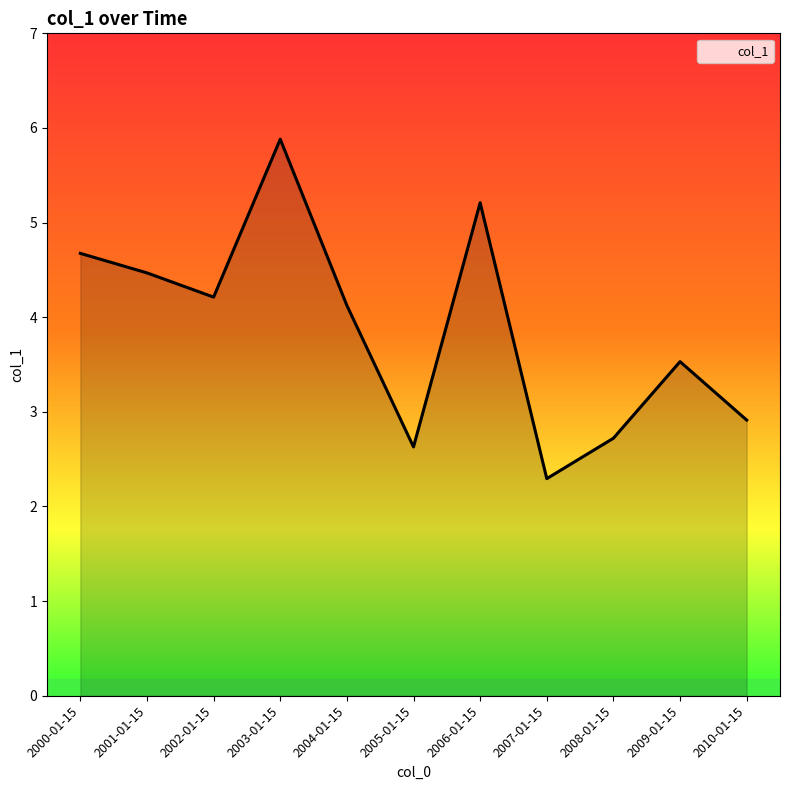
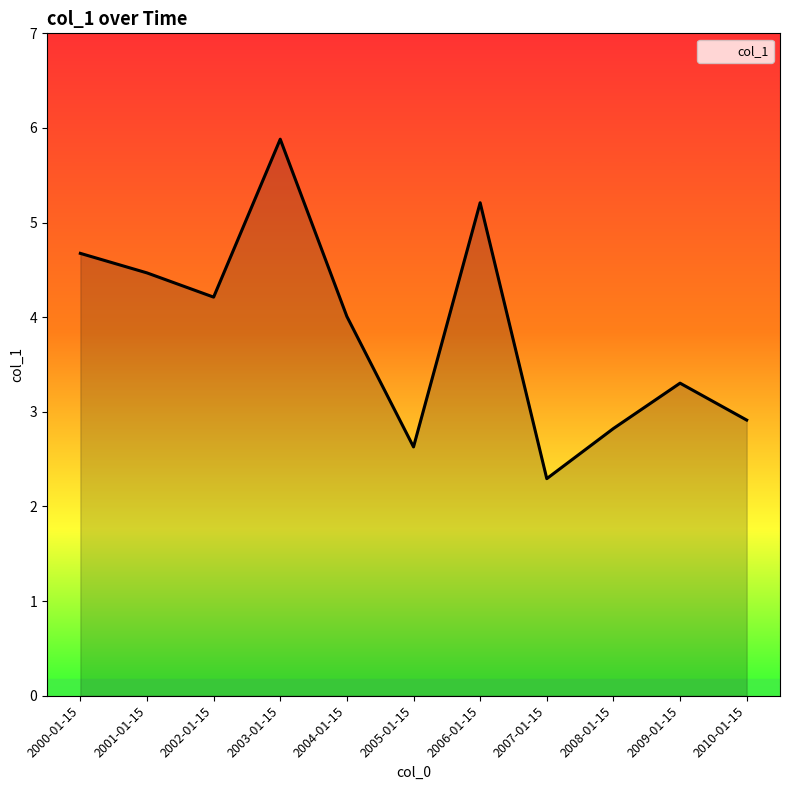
2004-01-15: 4.1 -> 4.0
2008-01-15: 2.7 -> 2.8
2009-01-15: 3.5 -> 3.3
